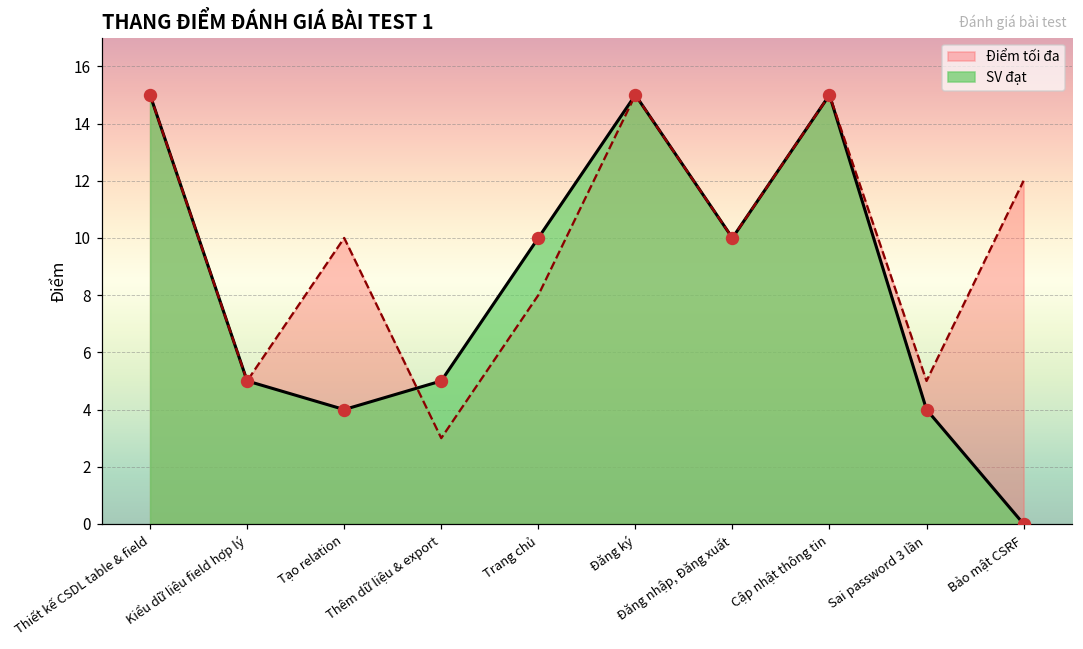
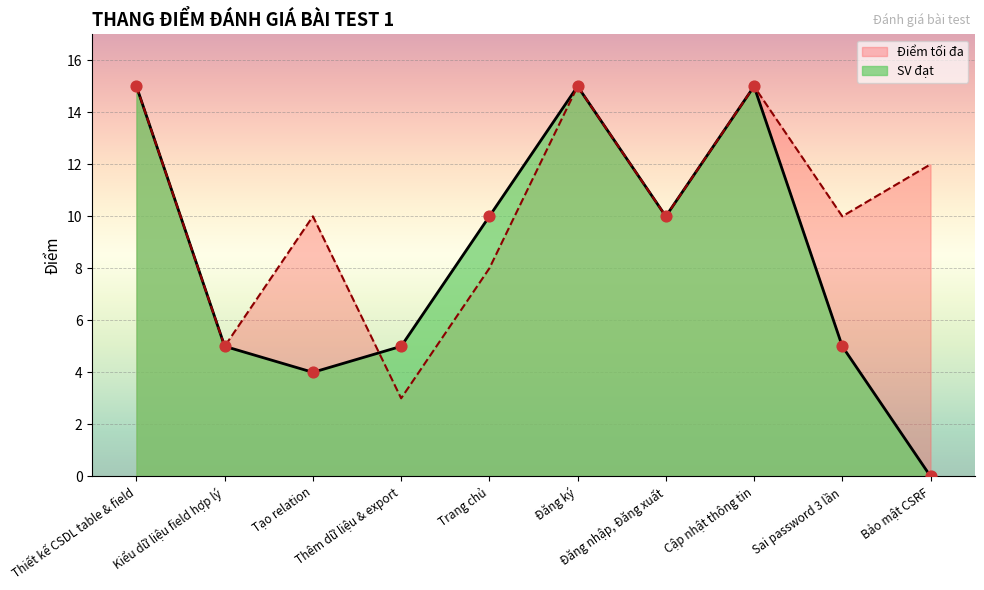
Điểm tối đa, Sai password 3 lần: 5 -> 10
SV đạt, Sai password 3 lần: 4 -> 5
